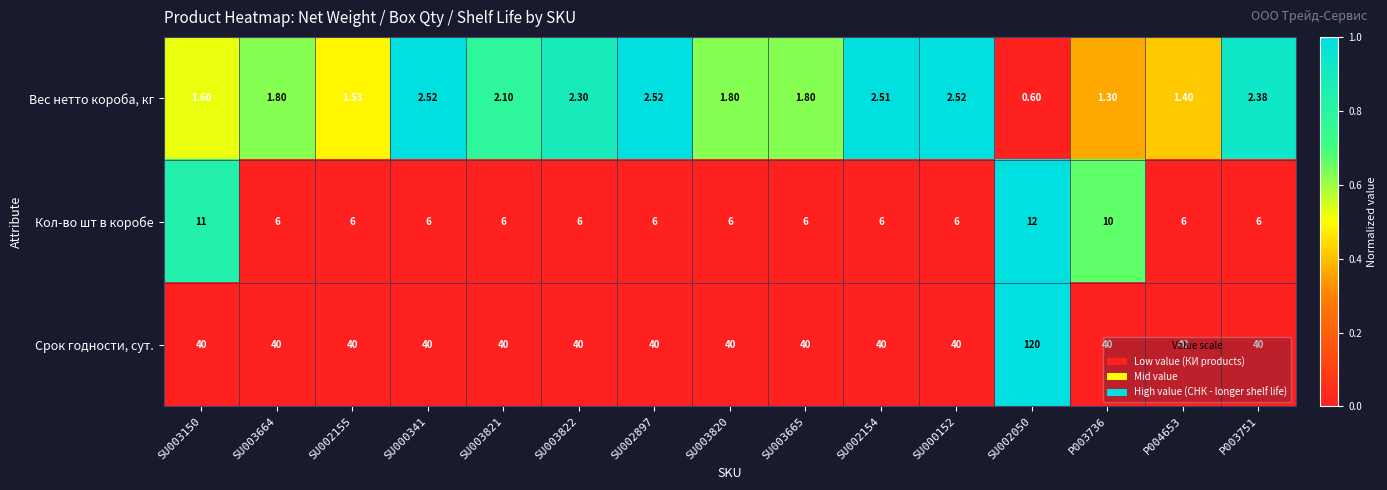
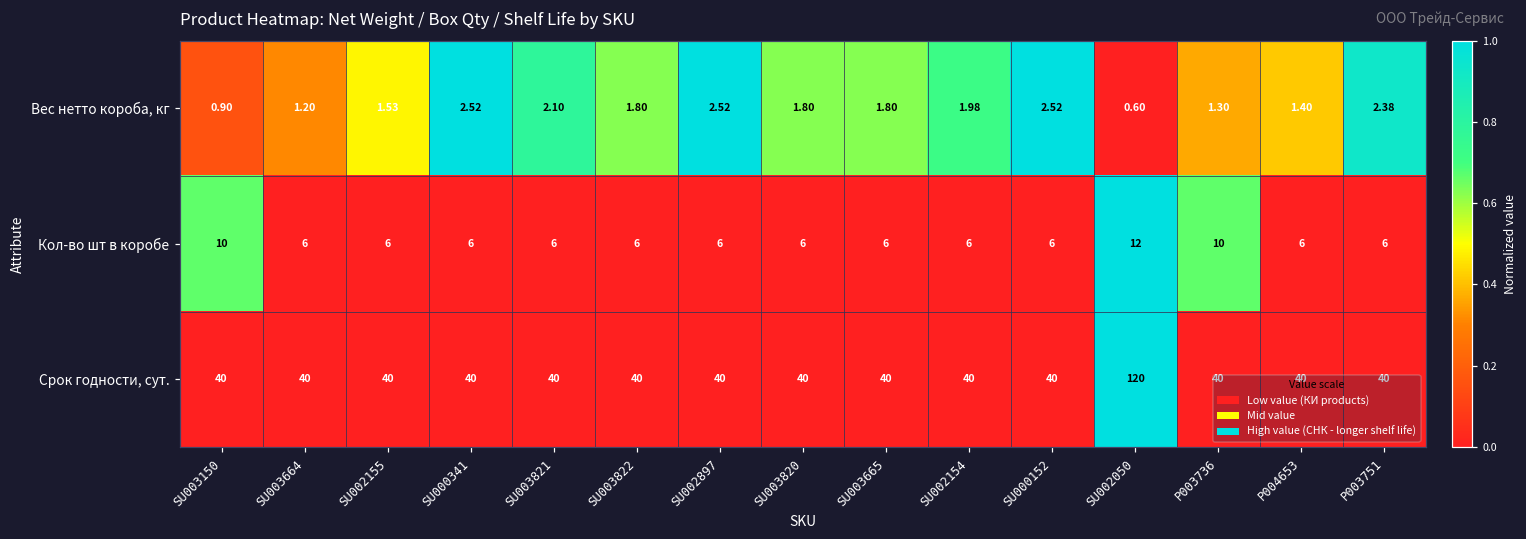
Вес нетто короба, кг, SU003150: 1.60 -> 0.90
Вес нетто короба, кг, SU003664: 1.80 -> 1.20
Вес нетто короба, кг, SU003822: 2.30 -> 1.80
Вес нетто короба, кг, SU002154: 2.51 -> 1.98
Кол-во шт в коробе, SU003150: 11 -> 10
